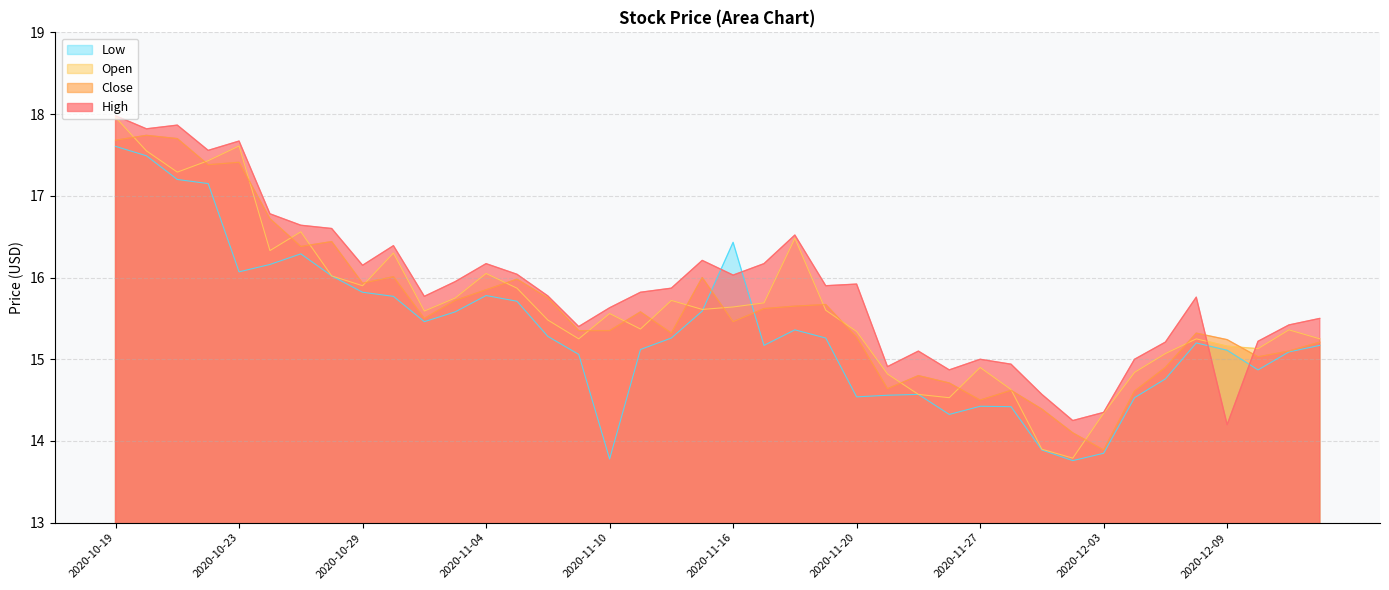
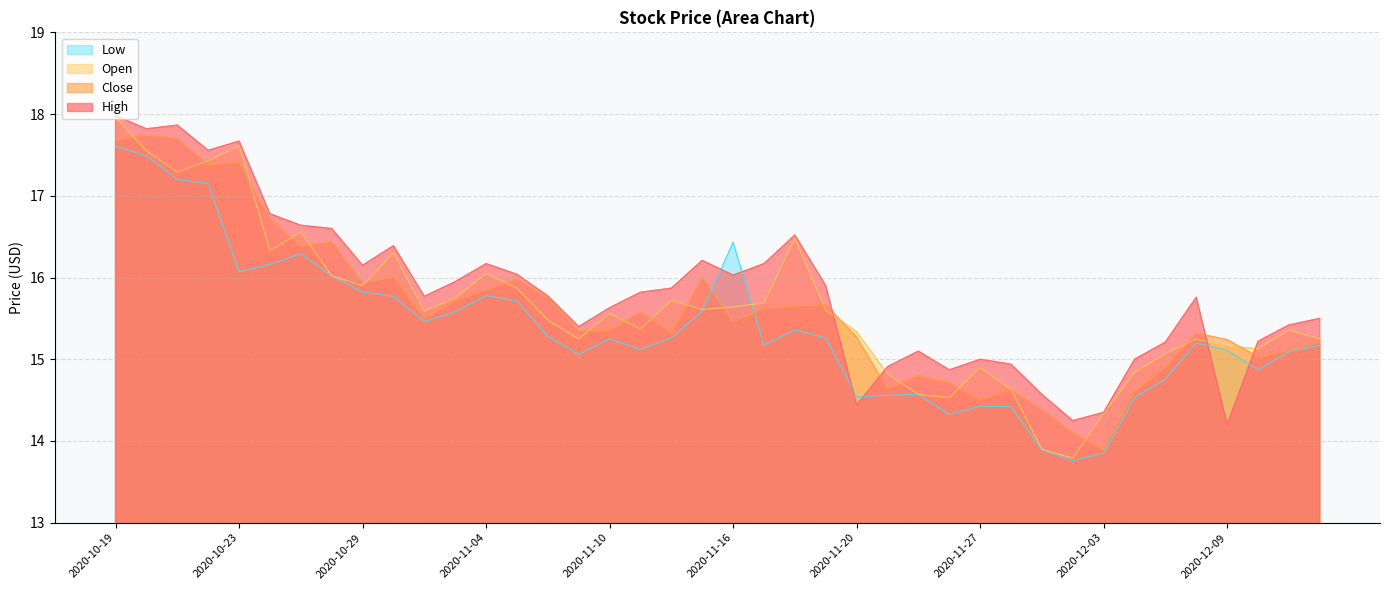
Low, 2020-11-10: 13.8 -> 15.3
High, 2020-11-20: 15.9 -> 14.4
